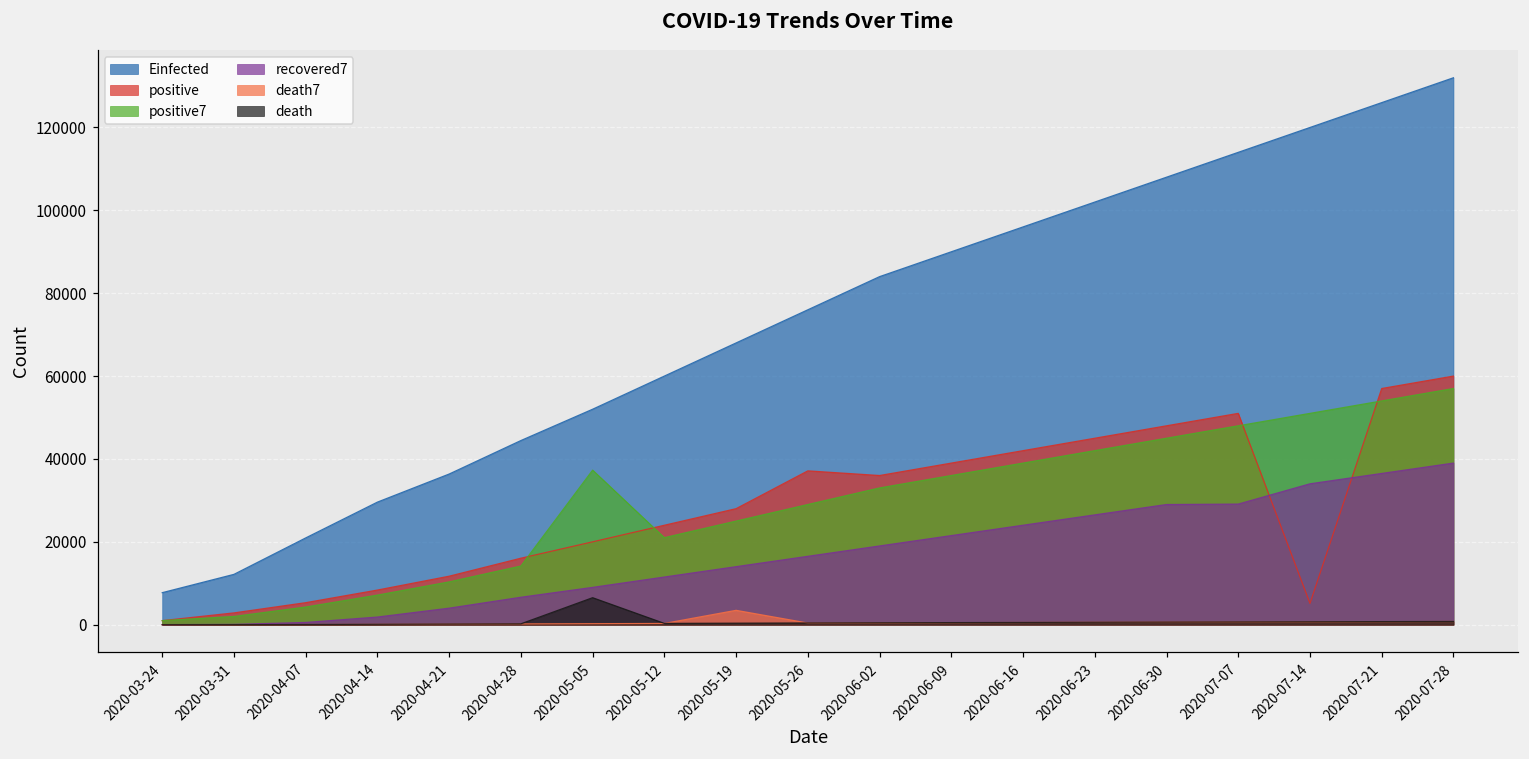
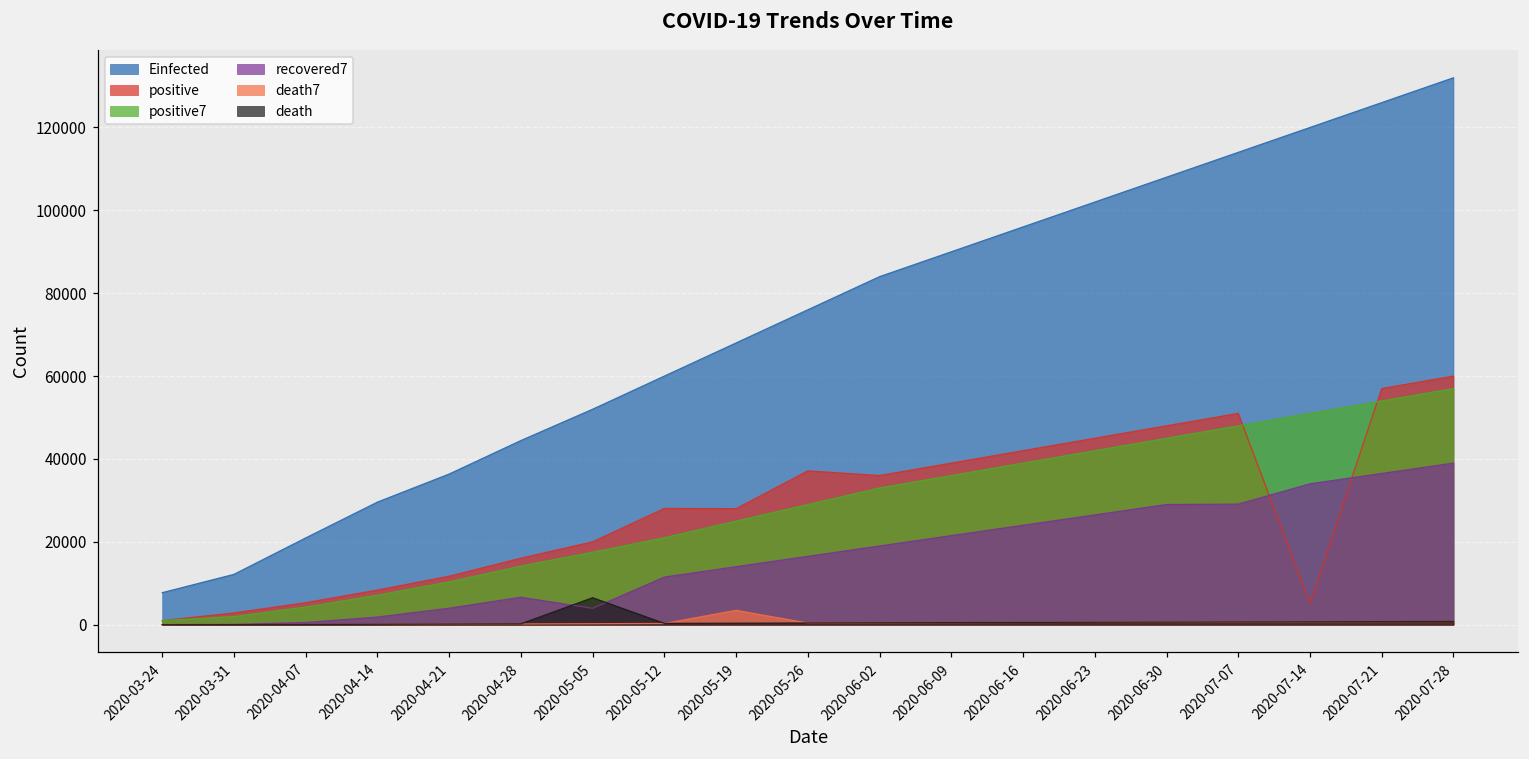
positive7, 2020-05-05: 37000 -> 18000
recovered7, 2020-05-05: 9000 -> 4000
positive, 2020-05-12: 24000 -> 28000
